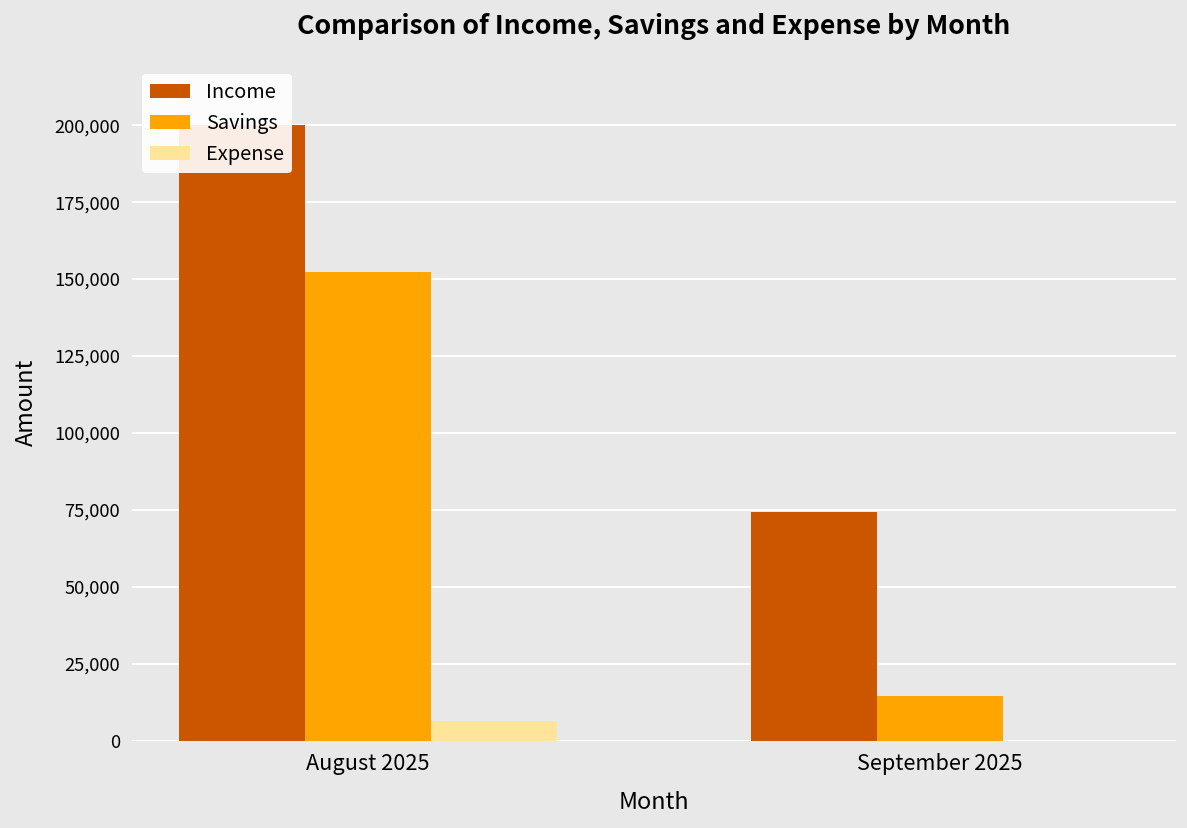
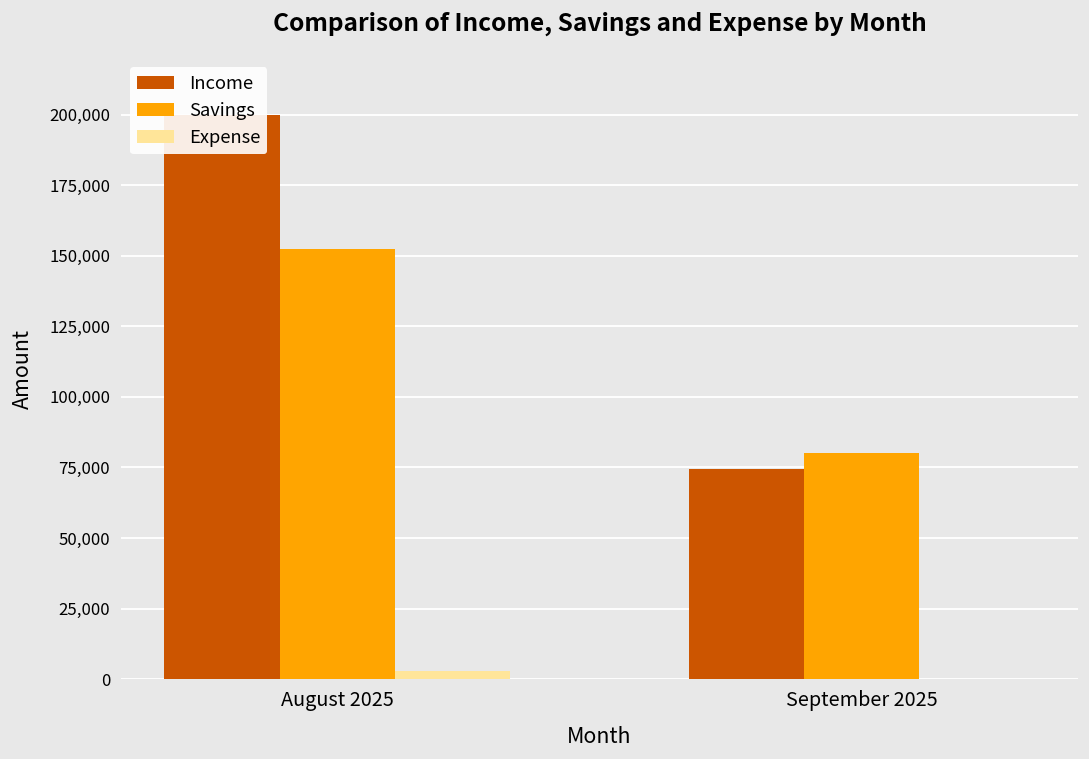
Expense, August 2025: 6,000 -> 3,000
Savings, September 2025: 15,000 -> 80,000
